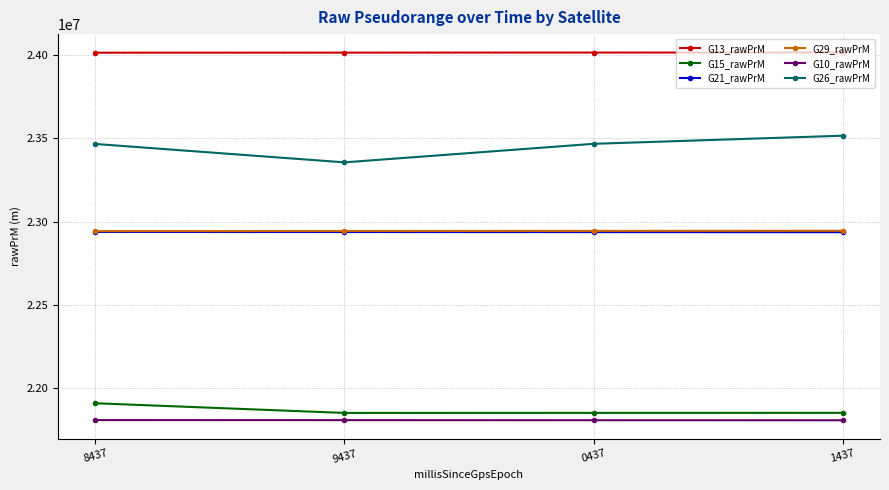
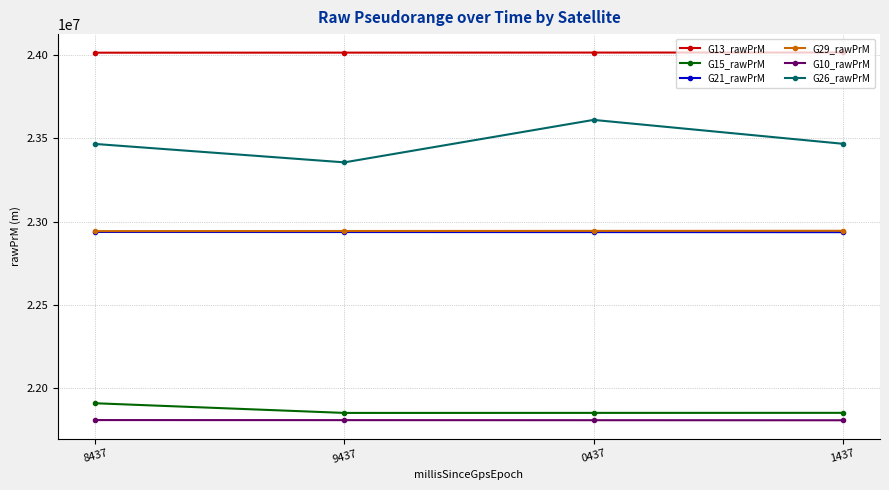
G26_rawPrM, 0437: 23470000 -> 23610000
G26_rawPrM, 1437: 23520000 -> 23470000
